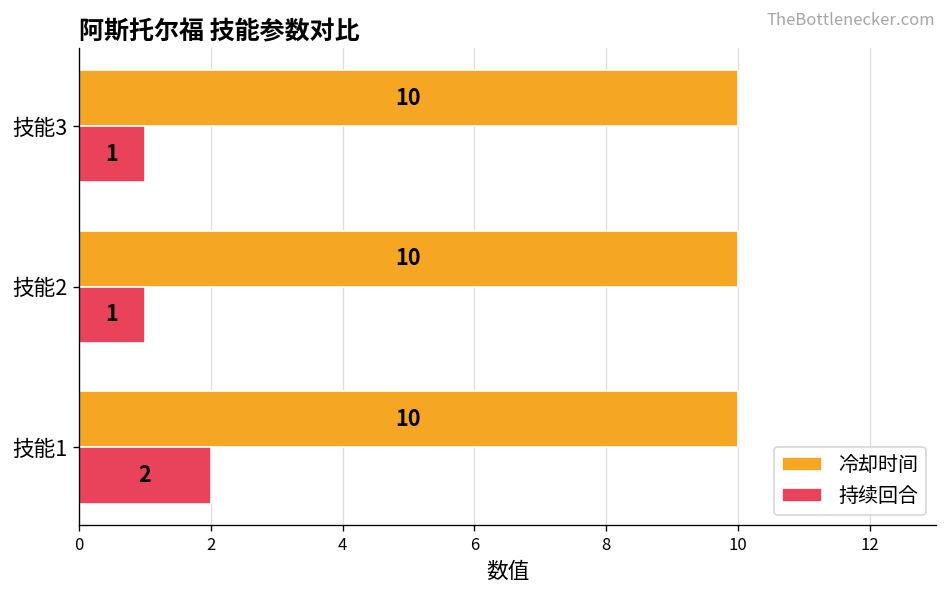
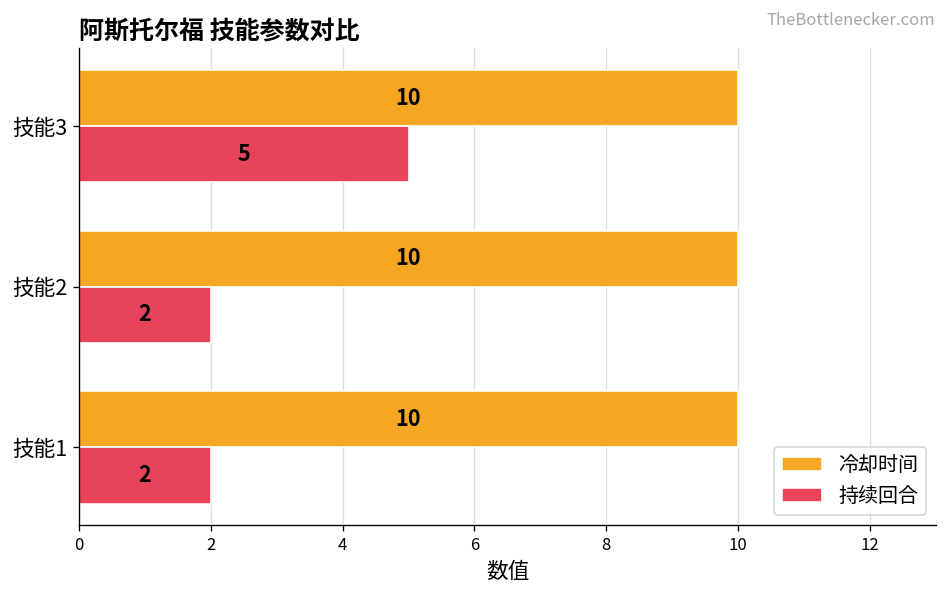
持续回合, 技能3: 1 -> 5
持续回合, 技能2: 1 -> 2
